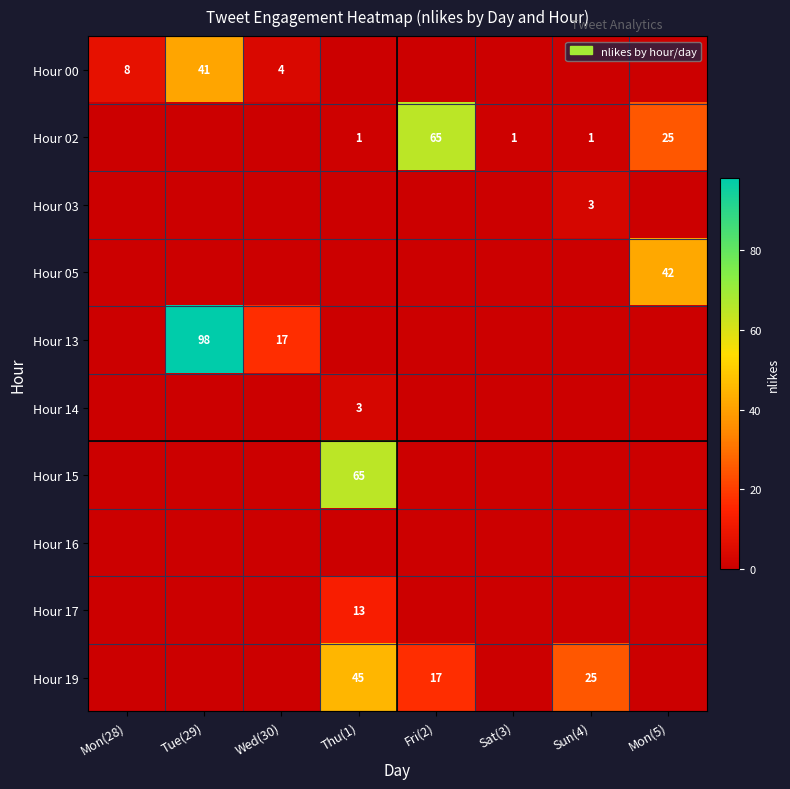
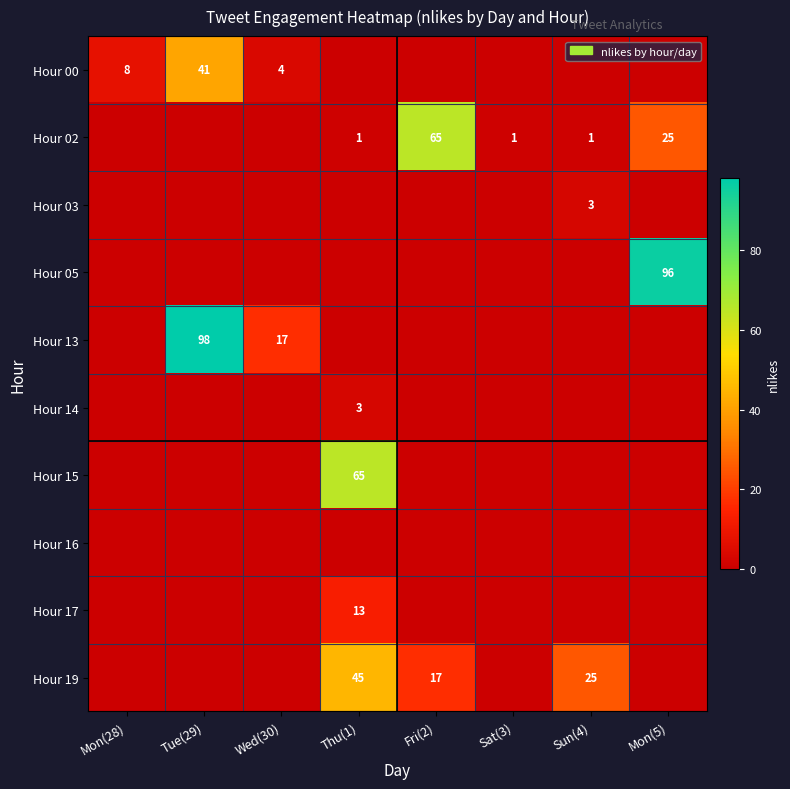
Hour 05, Mon(5): 42 -> 96
